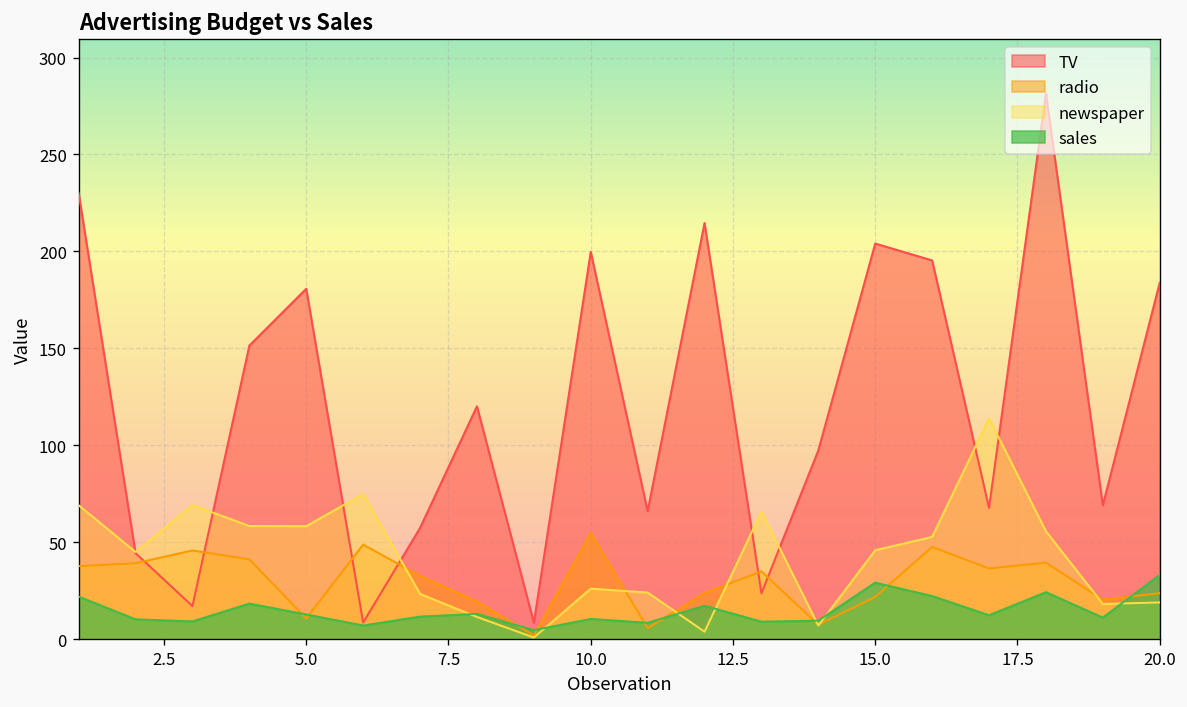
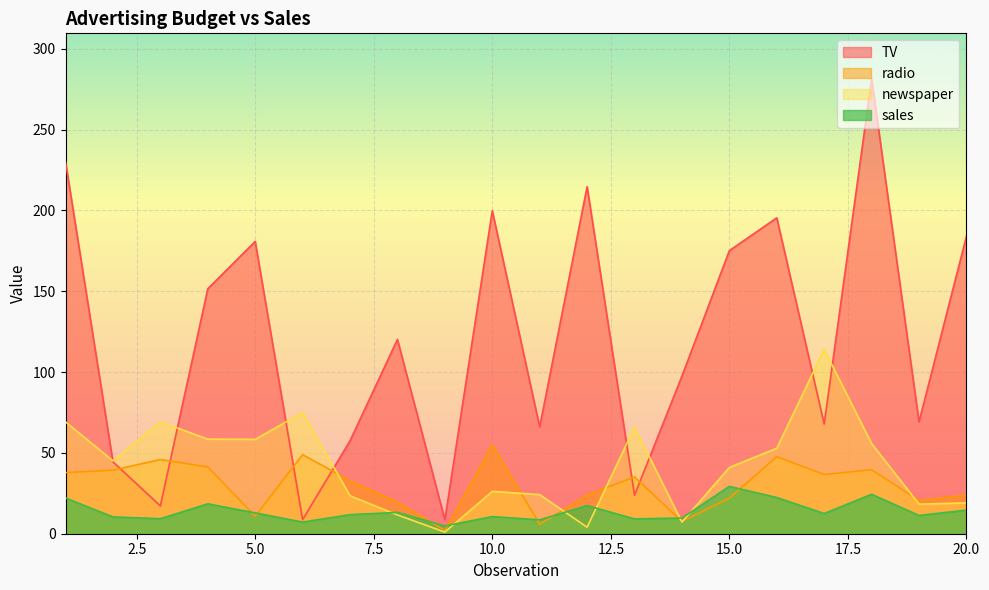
TV, 15.0: 204 -> 175
newspaper, 15.0: 46 -> 41
sales, 20.0: 33 -> 15
